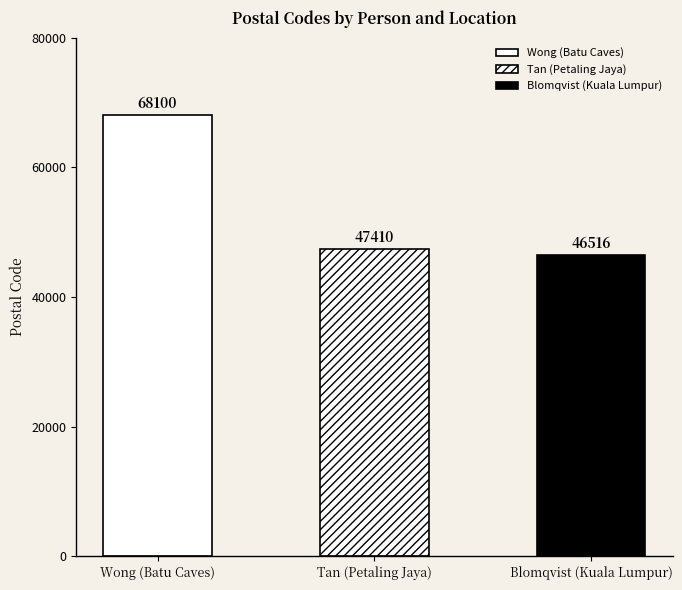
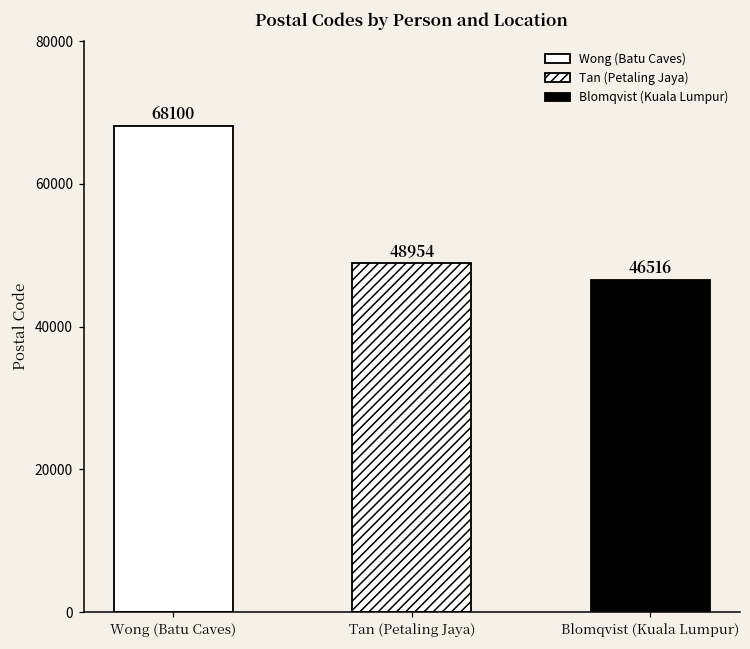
Tan (Petaling Jaya): 47410 -> 48954
